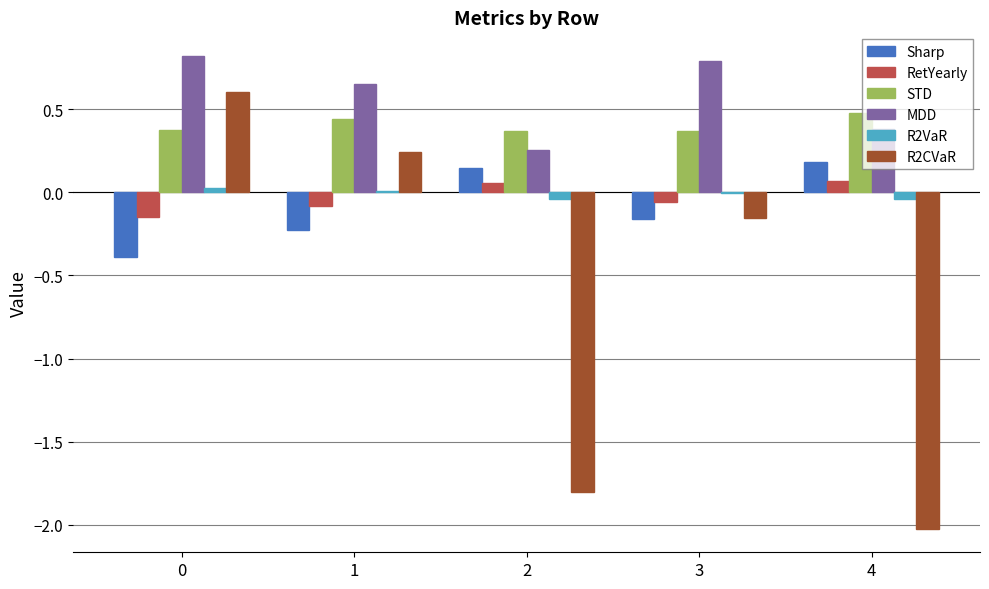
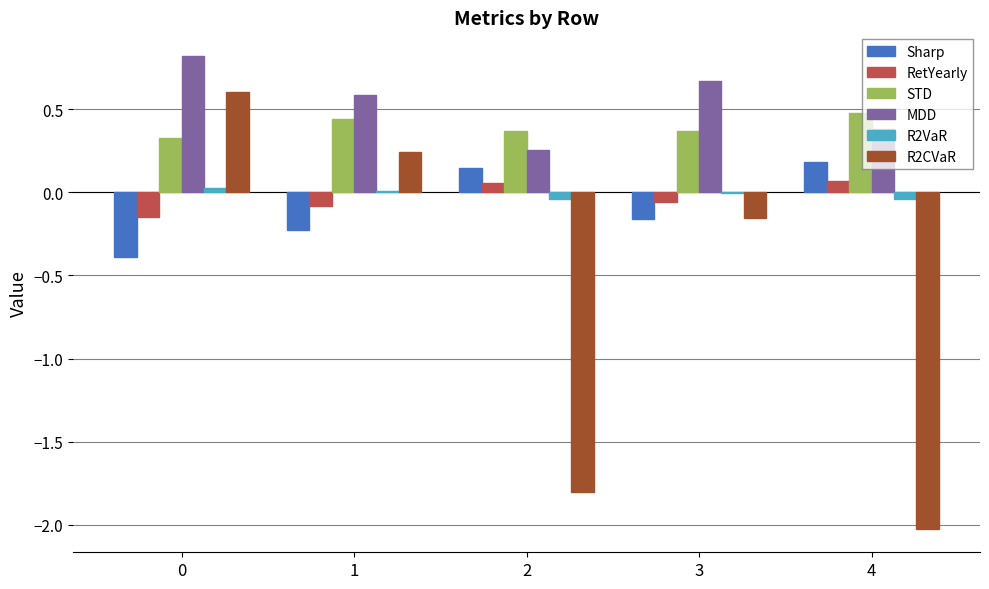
STD, 0: 0.38 -> 0.32
MDD, 1: 0.65 -> 0.59
MDD, 3: 0.79 -> 0.67
